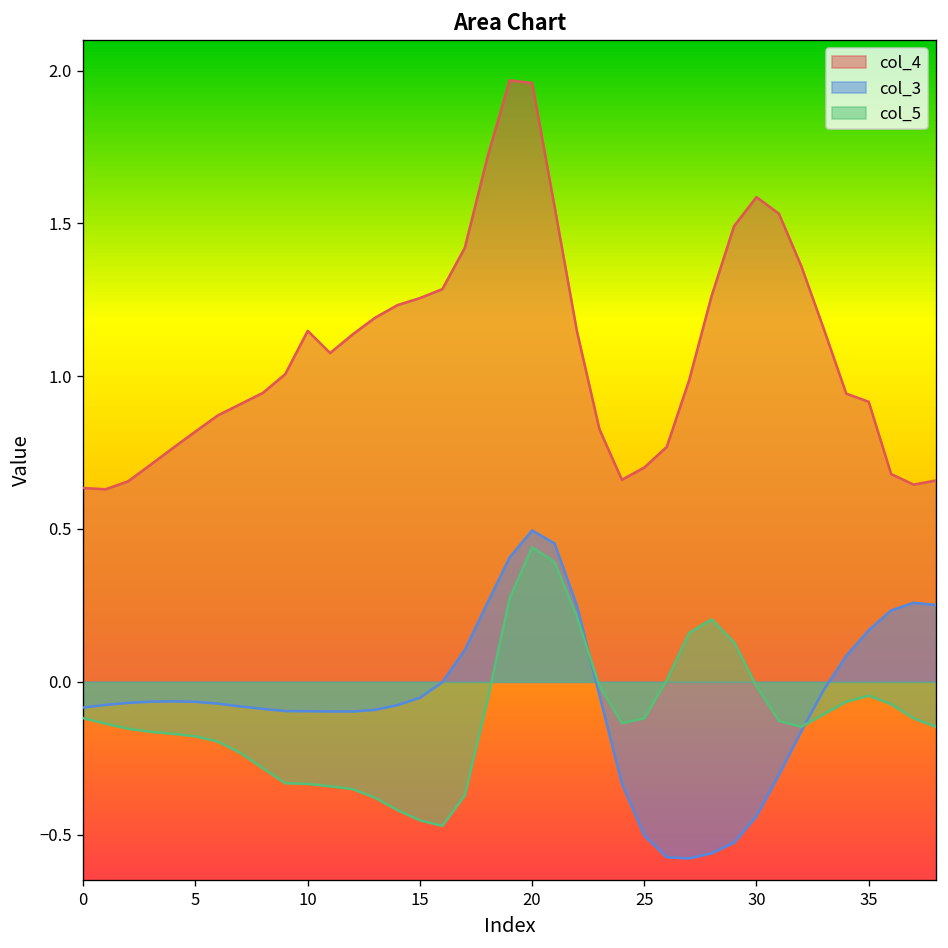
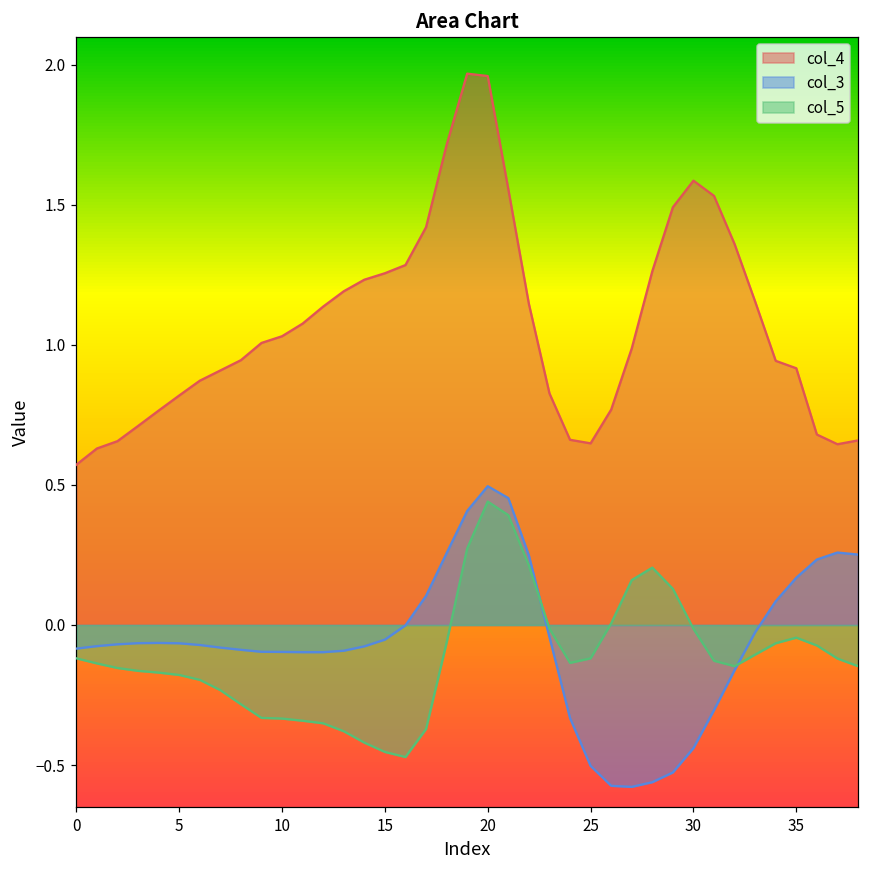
col_4, 0: 0.63 -> 0.57
col_4, 10: 1.15 -> 1.03
col_4, 25: 0.70 -> 0.65
